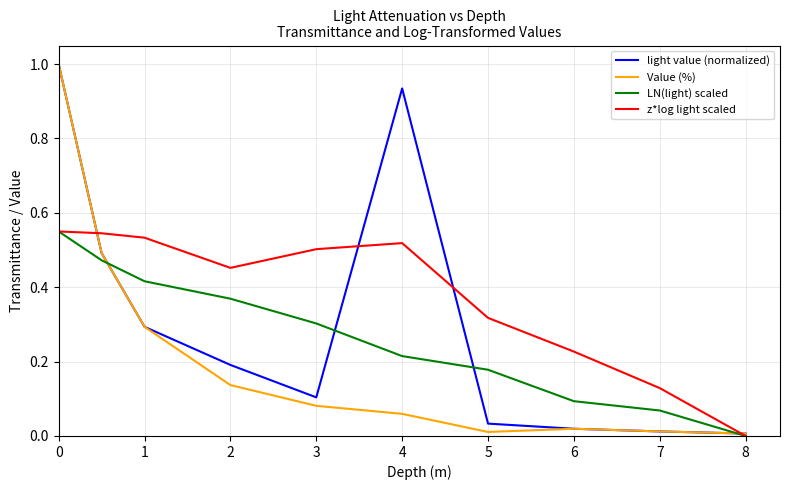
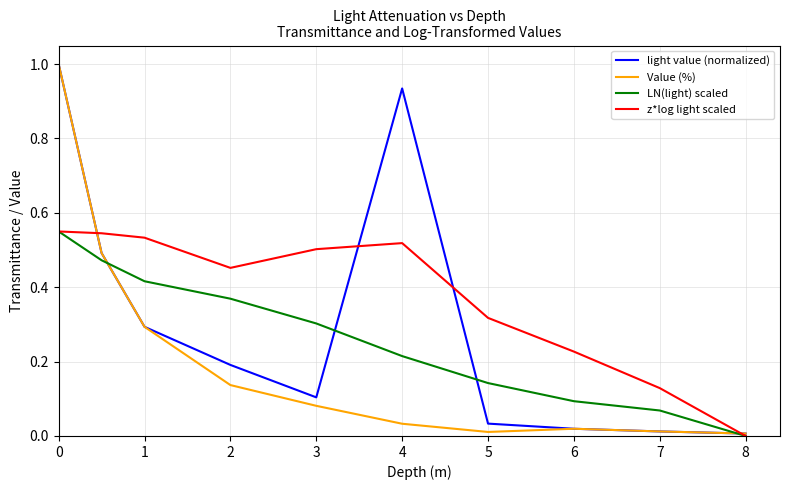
Value (%), 4: 0.06 -> 0.03
LN(light) scaled, 5: 0.18 -> 0.14
